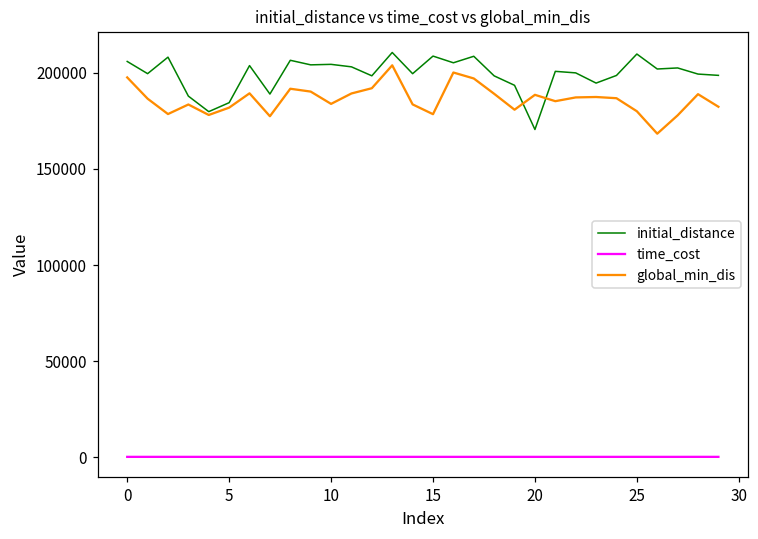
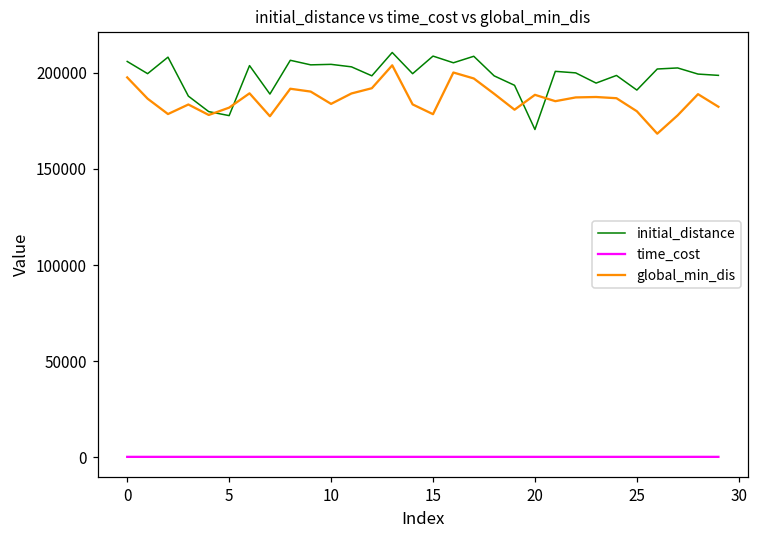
initial_distance, 5: 185000 -> 178000
initial_distance, 25: 210000 -> 191000
